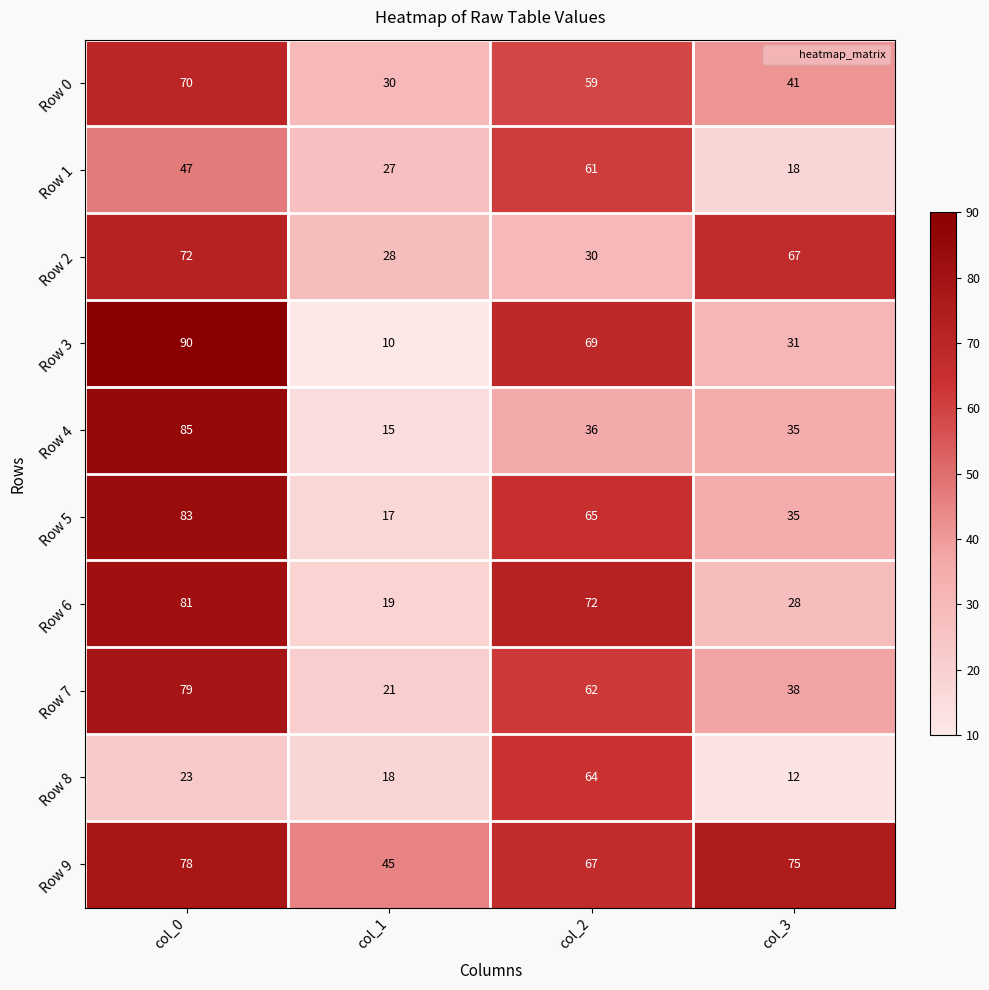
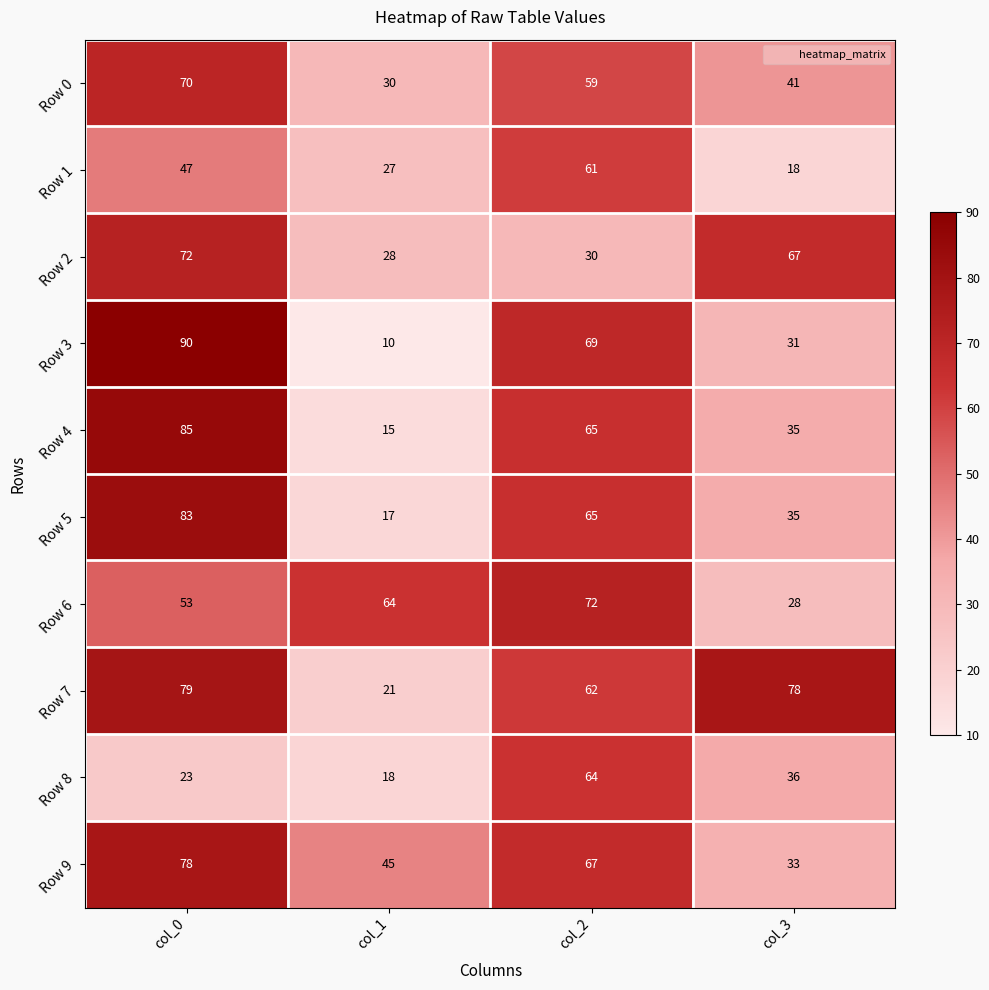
Row 4, col_2: 36 -> 65
Row 6, col_0: 81 -> 53
Row 6, col_1: 19 -> 64
Row 7, col_3: 38 -> 78
Row 8, col_3: 12 -> 36
Row 9, col_3: 75 -> 33
